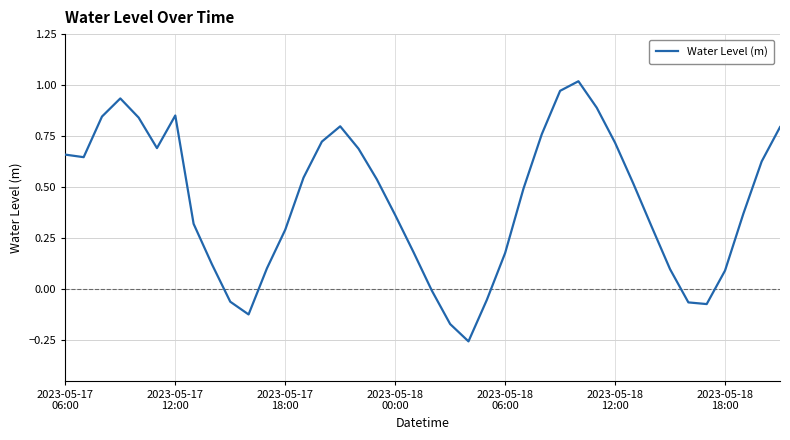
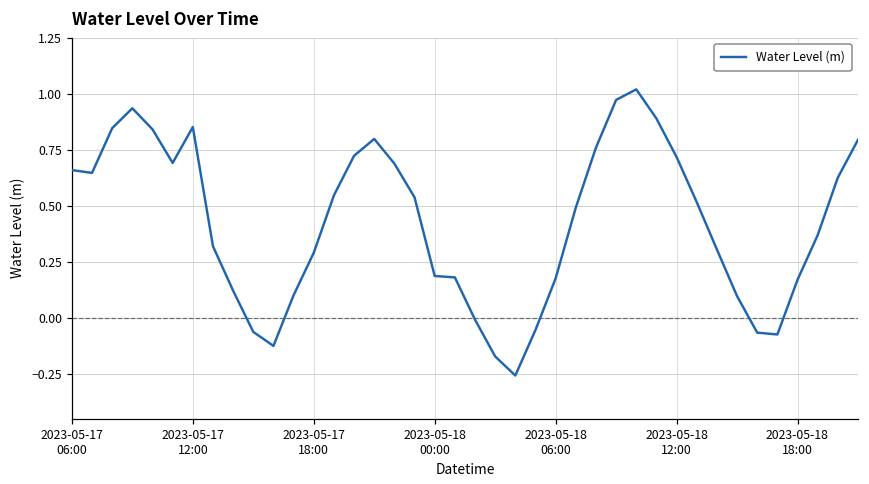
2023-05-18 00:00: 0.36 -> 0.19
2023-05-18 18:00: 0.09 -> 0.17
